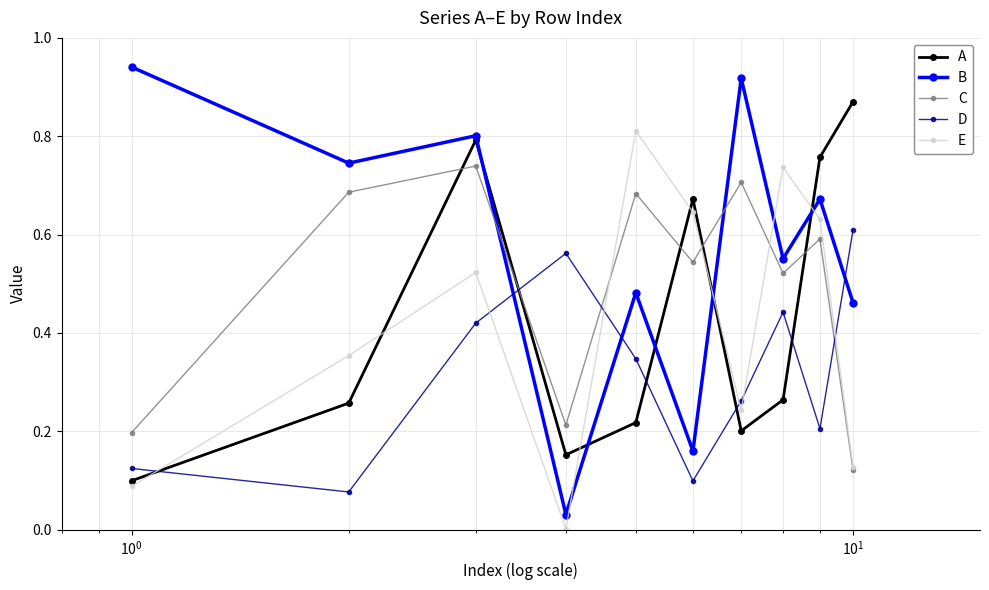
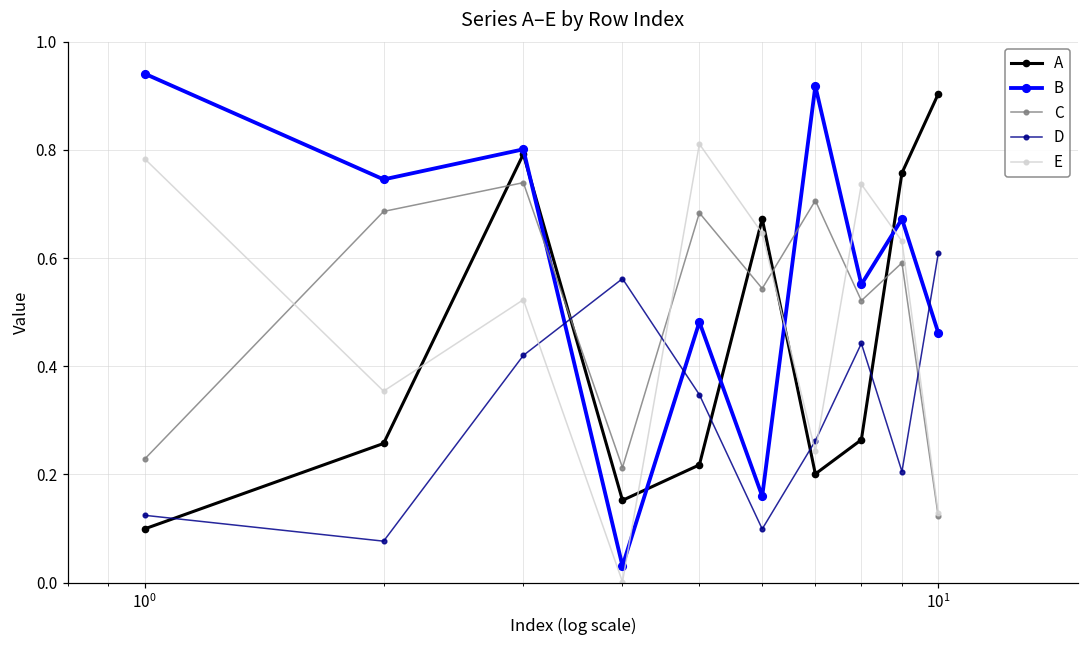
C, 10^0: 0.20 -> 0.23
E, 10^0: 0.09 -> 0.78
A, 10^1: 0.87 -> 0.90
